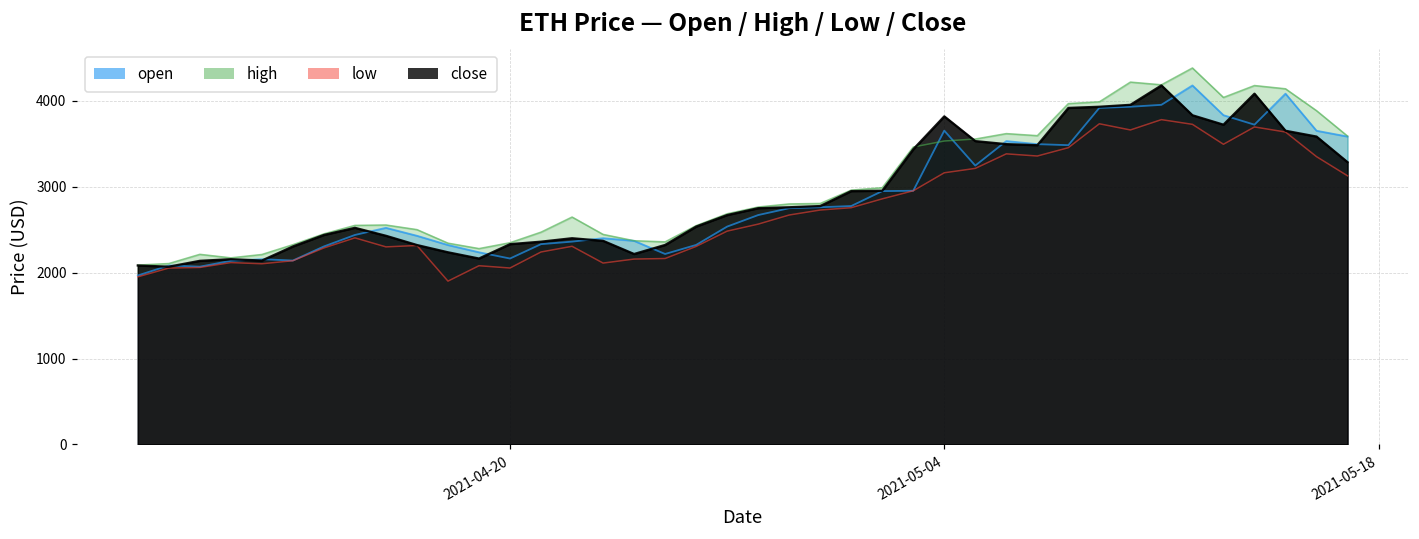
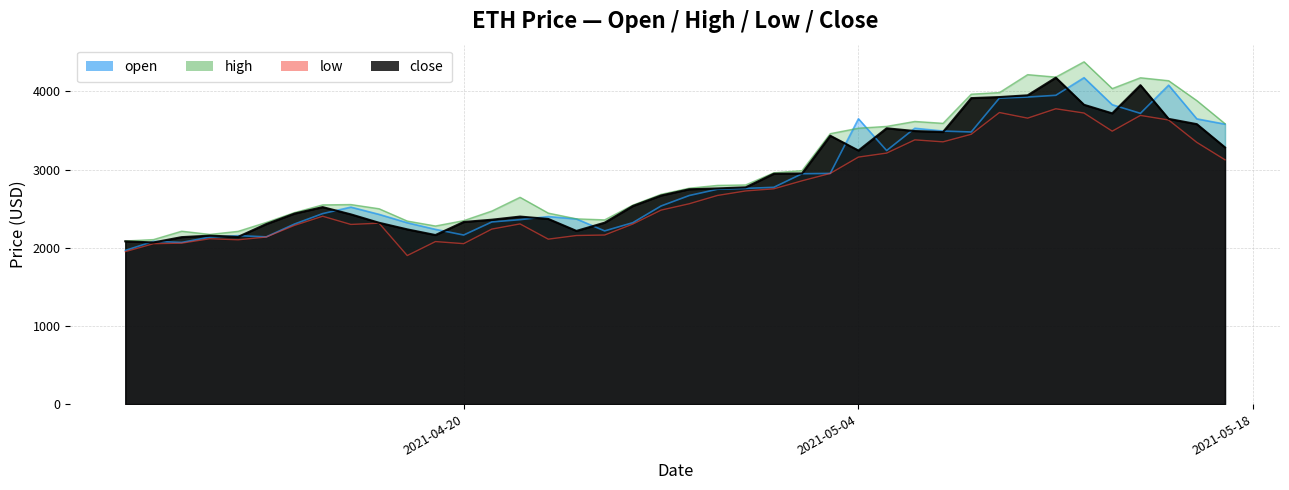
close, 2021-05-04: 3800 -> 3200
